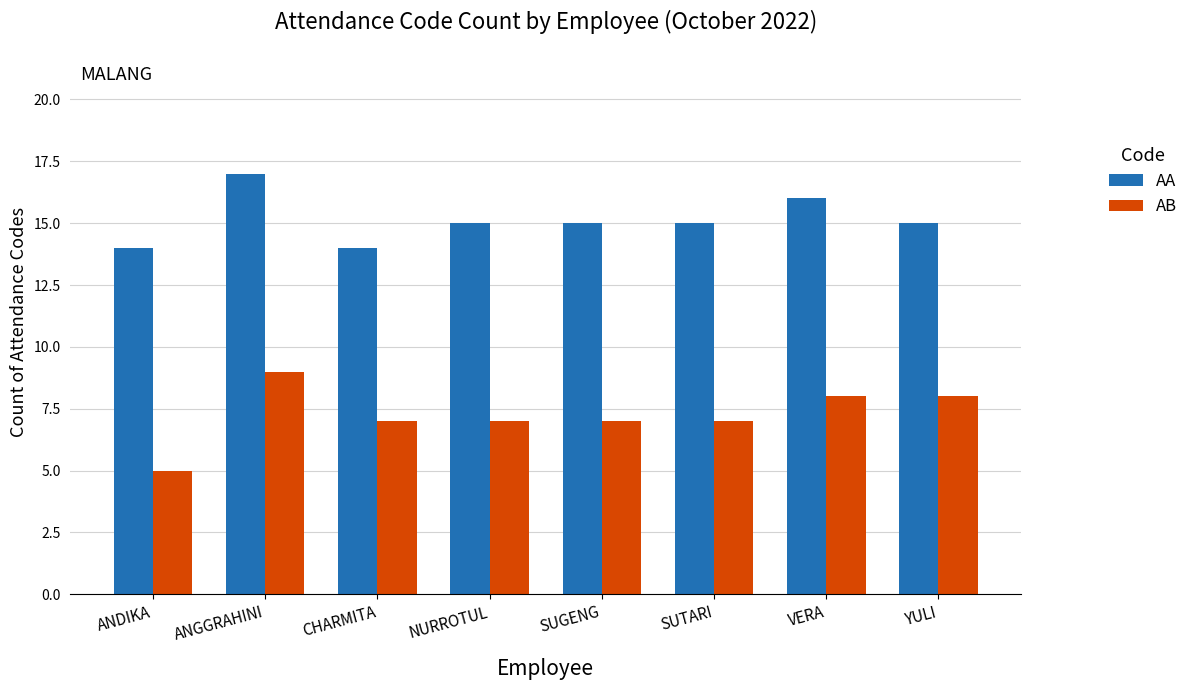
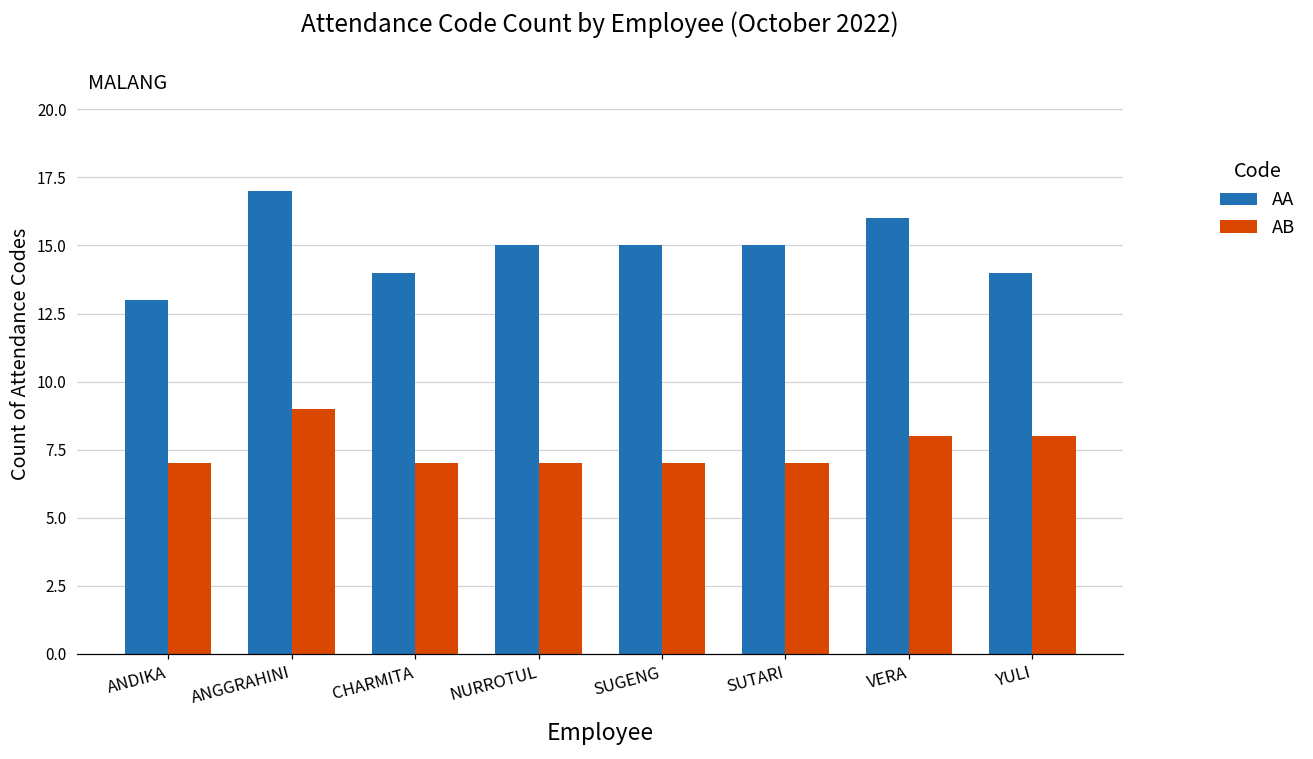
AA, ANDIKA: 14 -> 13
AB, ANDIKA: 5 -> 7
AA, YULI: 15 -> 14
